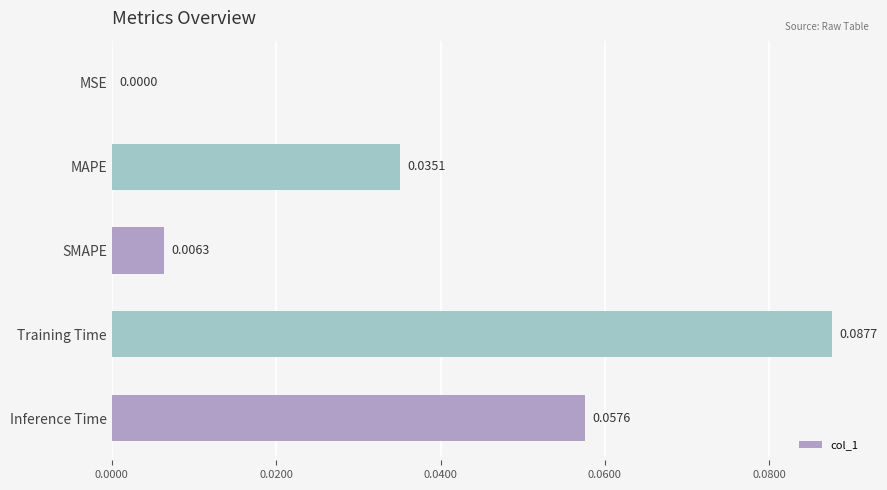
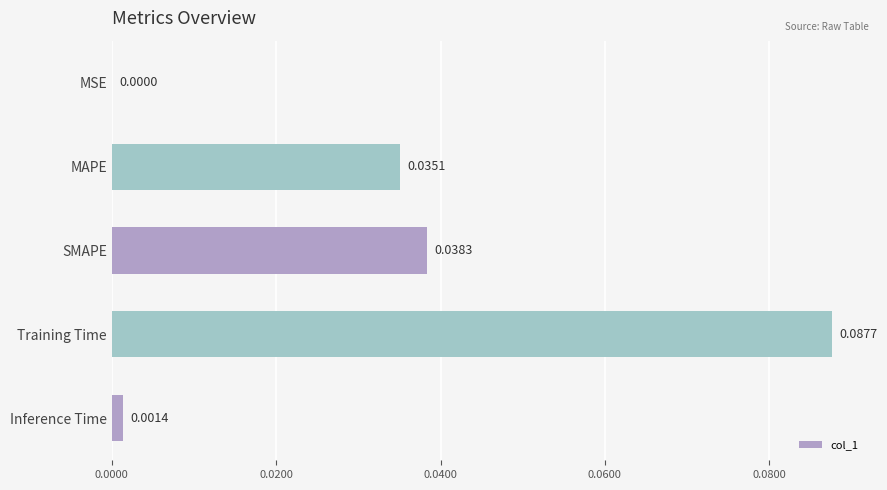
SMAPE: 0.0063 -> 0.0383
Inference Time: 0.0576 -> 0.0014
